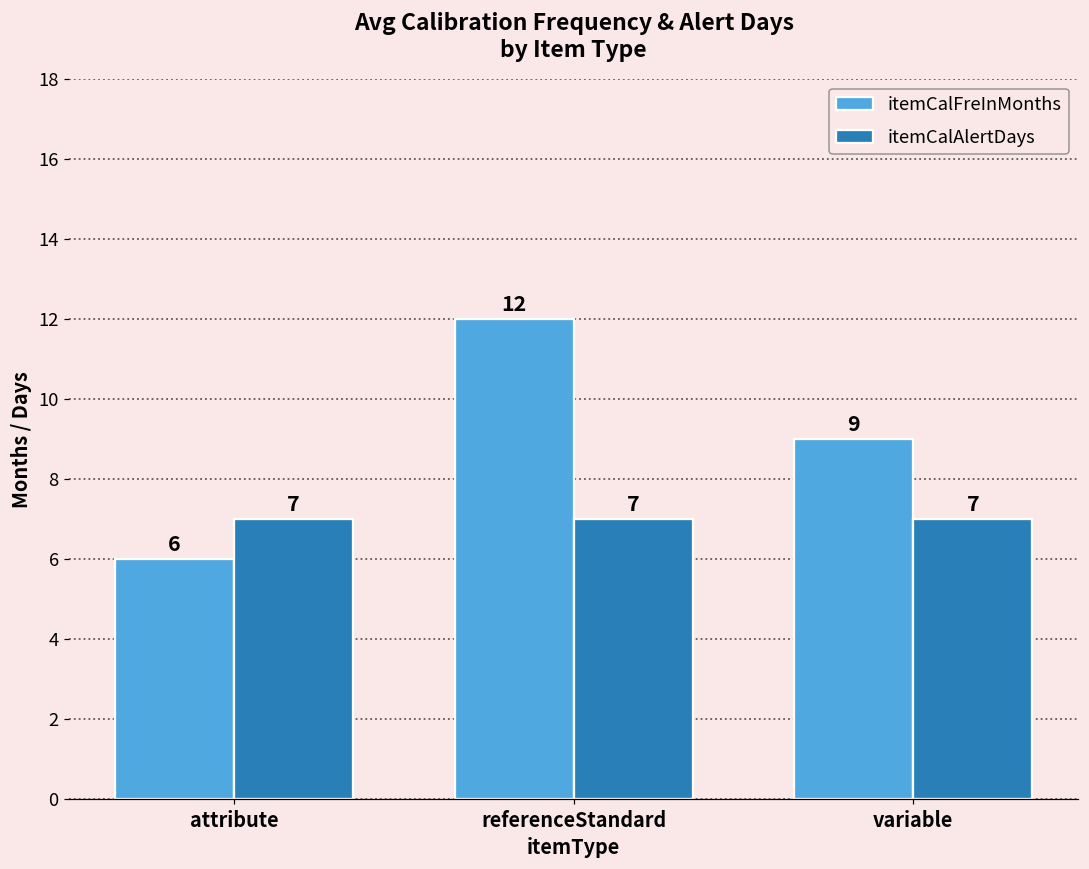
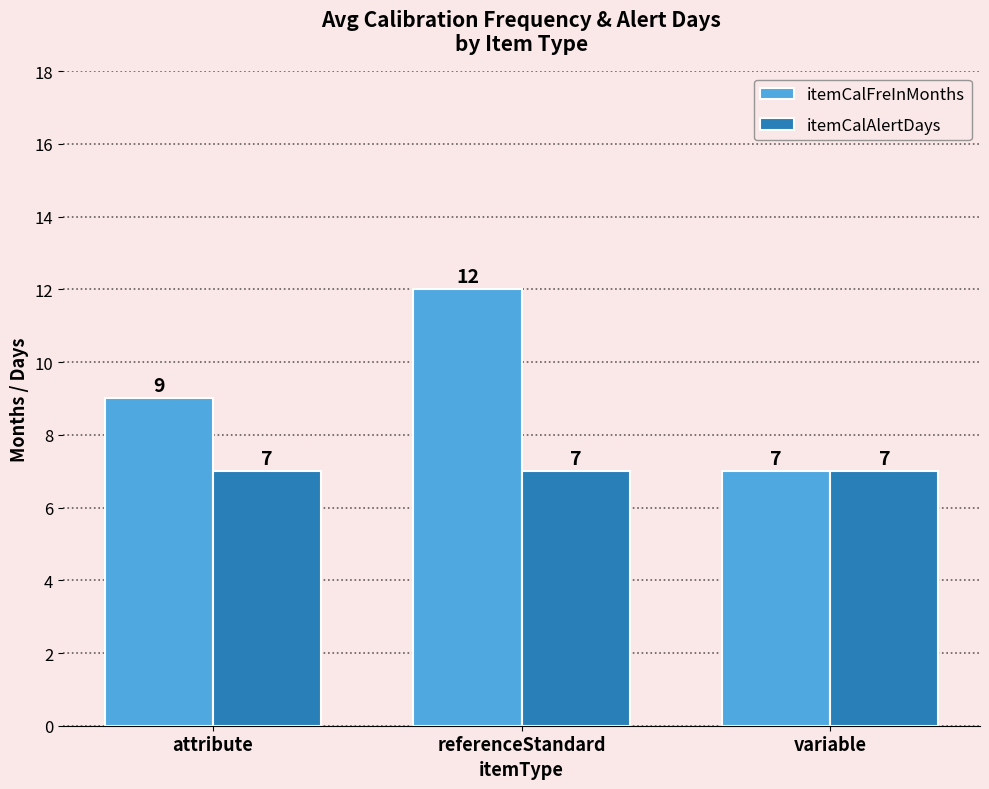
itemCalFreInMonths, attribute: 6 -> 9
itemCalFreInMonths, variable: 9 -> 7
